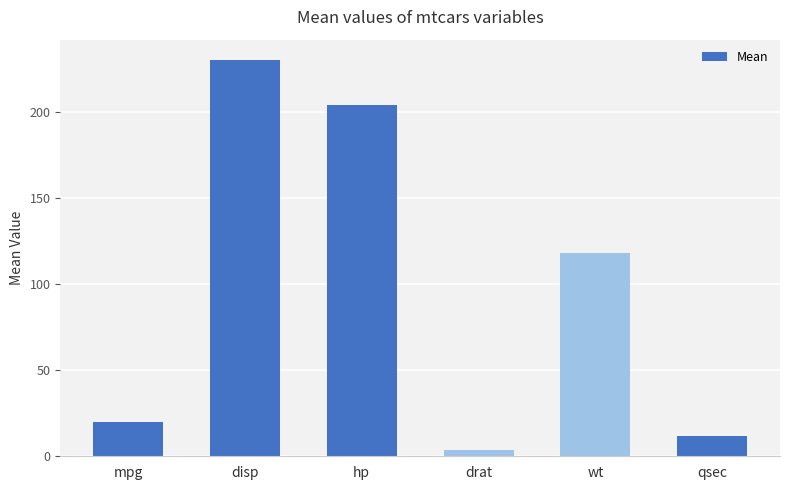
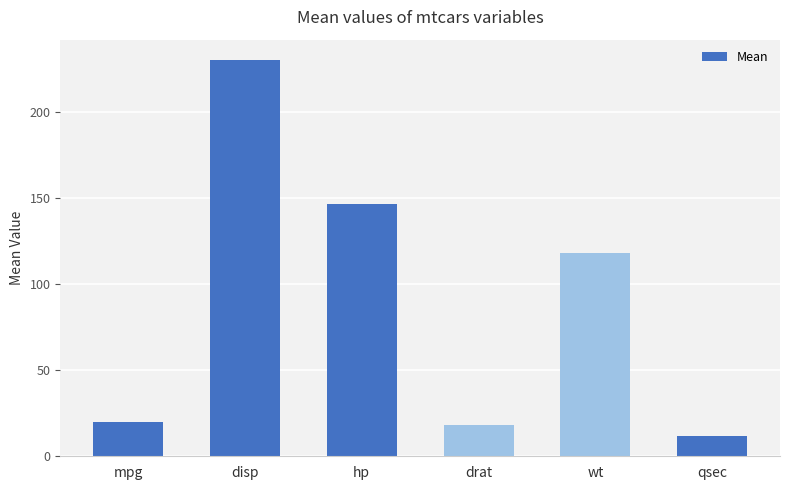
hp: 204 -> 147
drat: 4 -> 18
